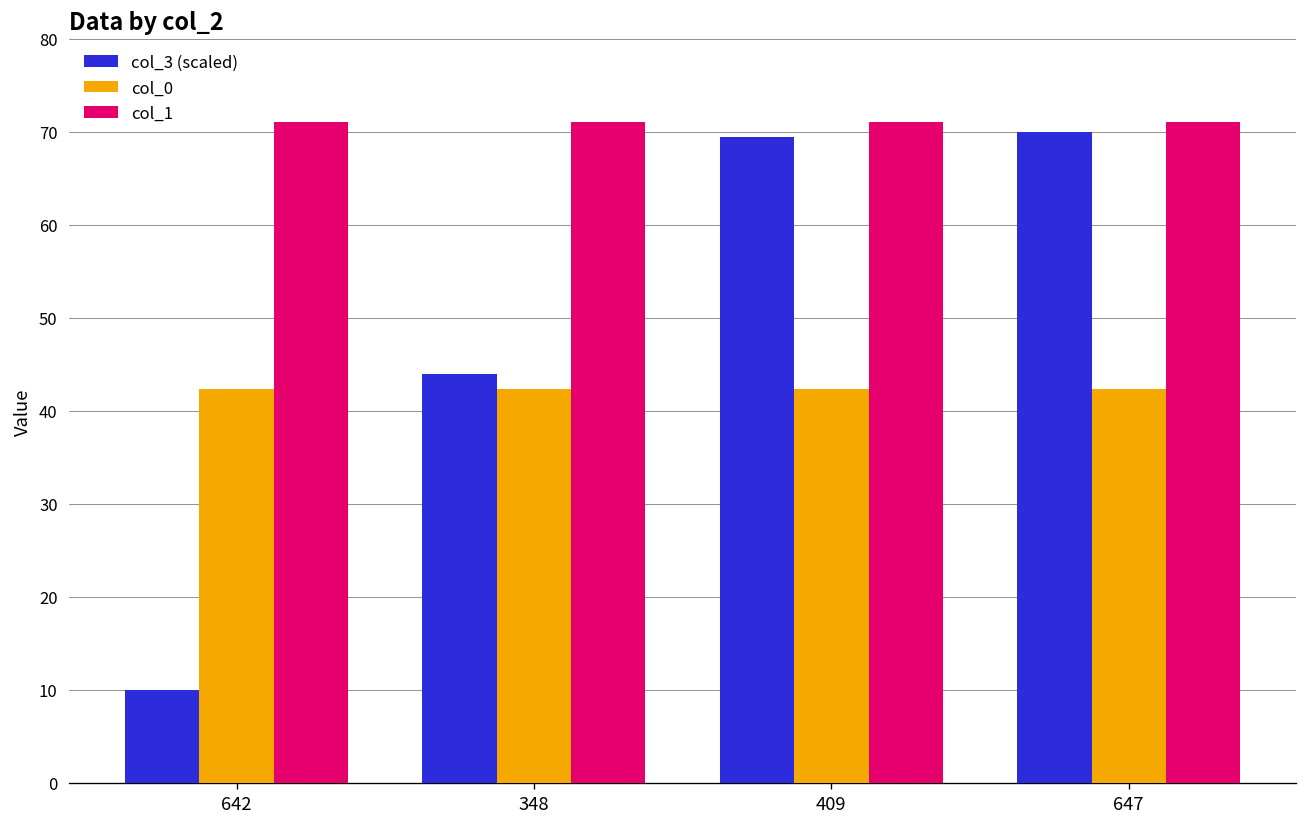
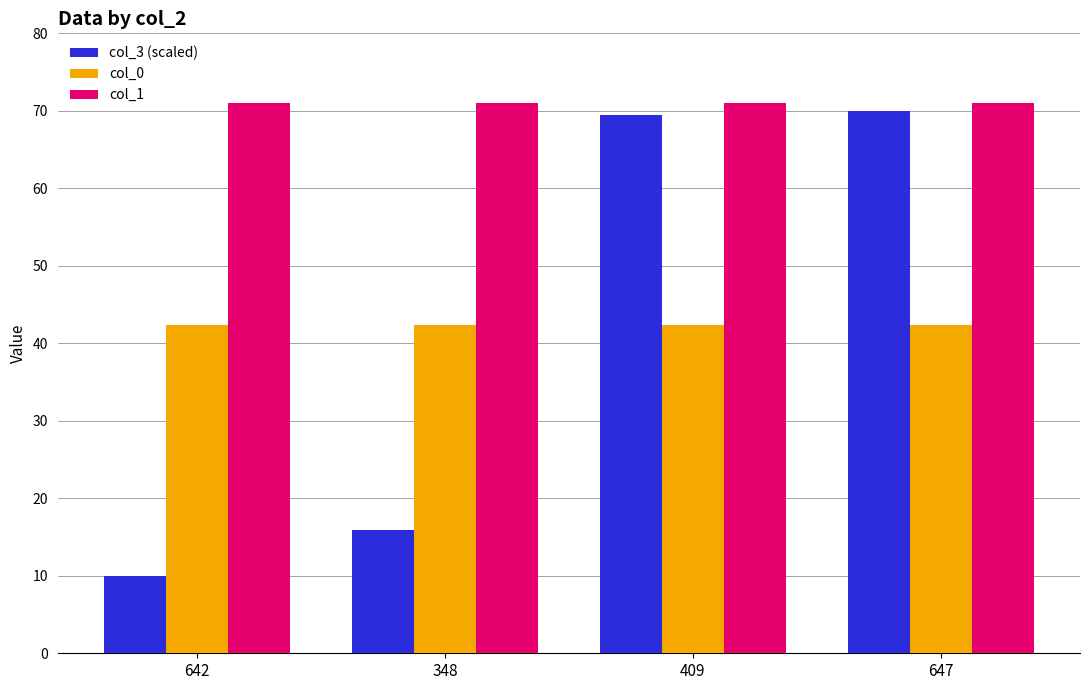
col_3 (scaled), 348: 44 -> 16
